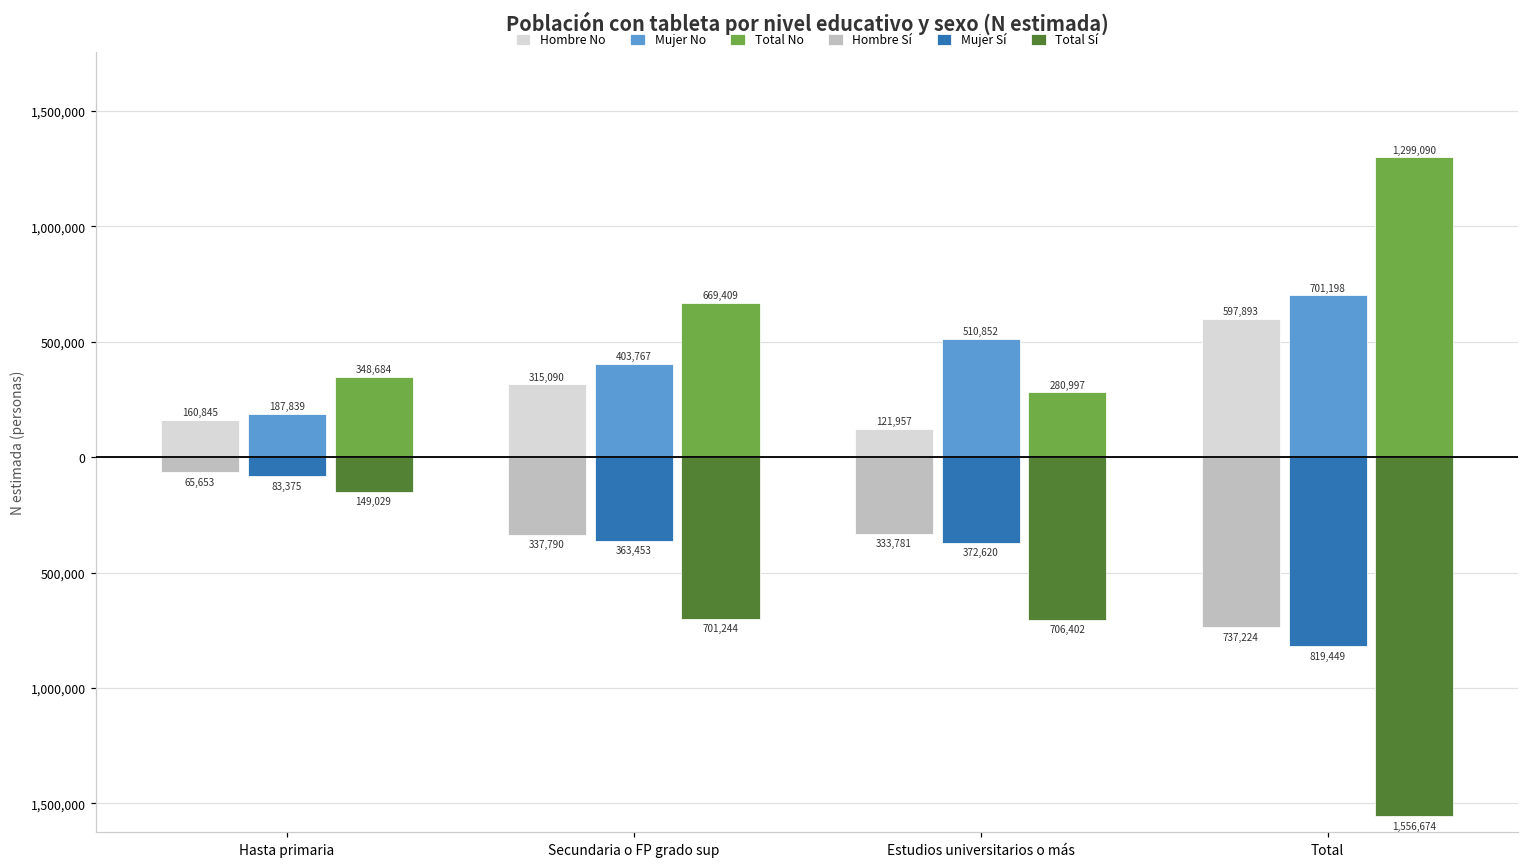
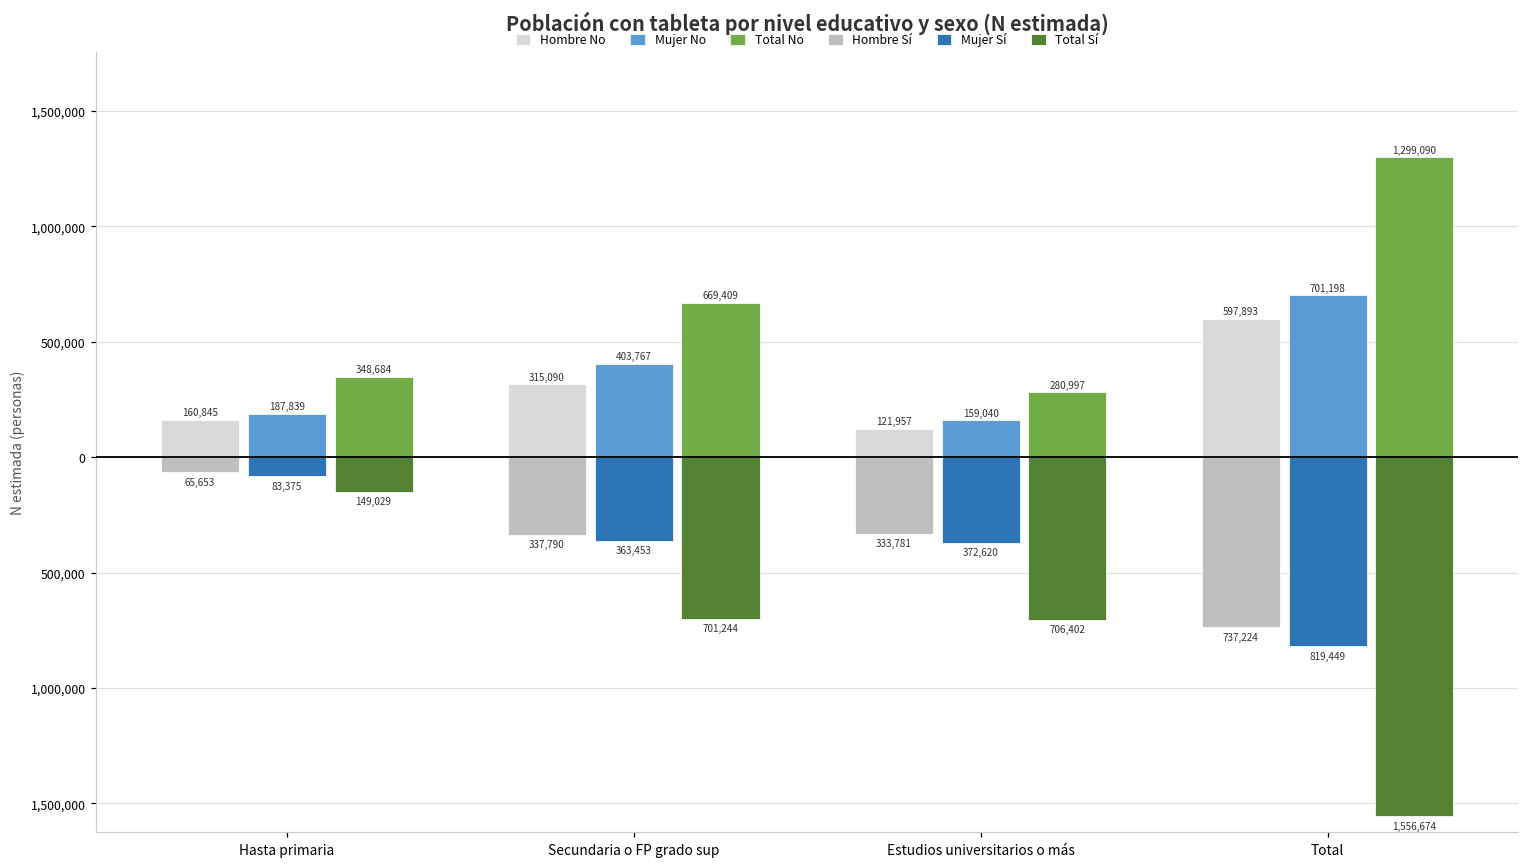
Mujer No, Estudios universitarios o más: 510,852 -> 159,040
